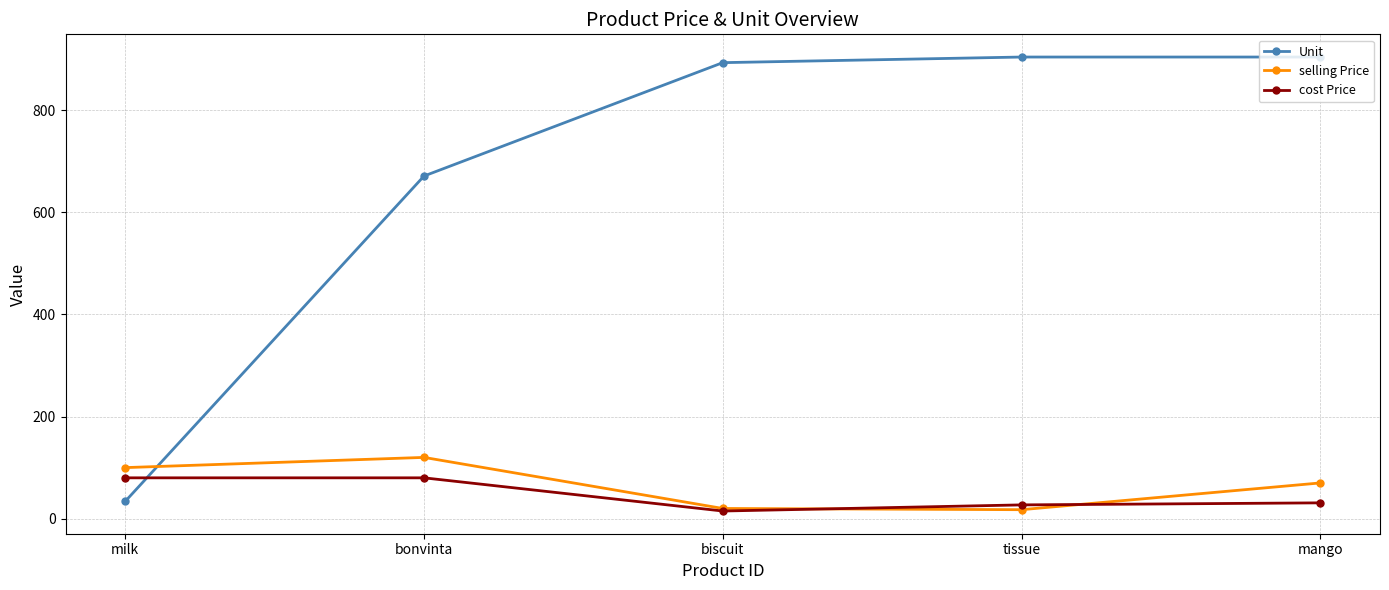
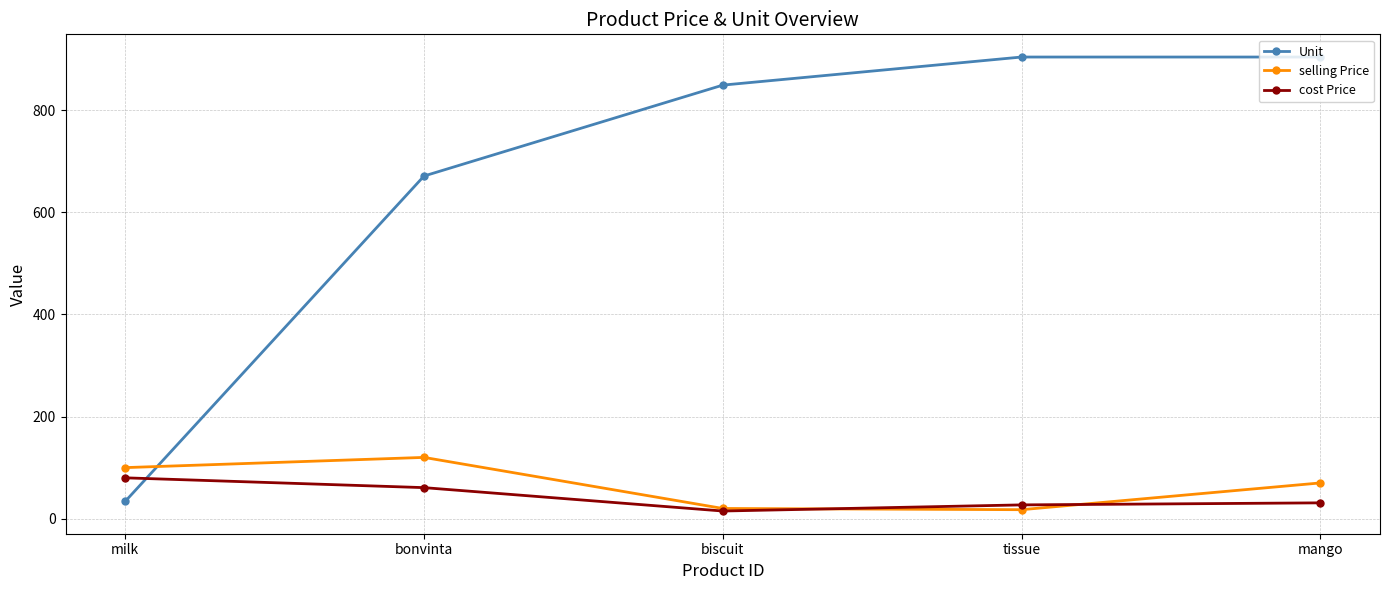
cost Price, bonvinta: 80 -> 60
Unit, biscuit: 890 -> 850
